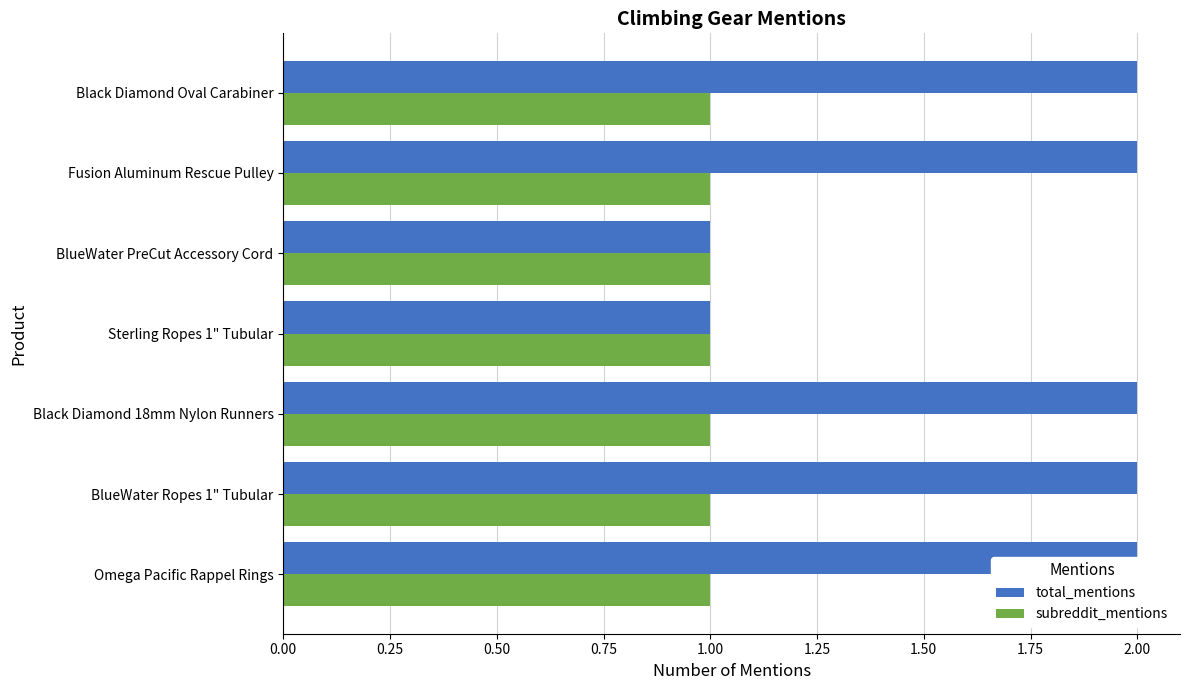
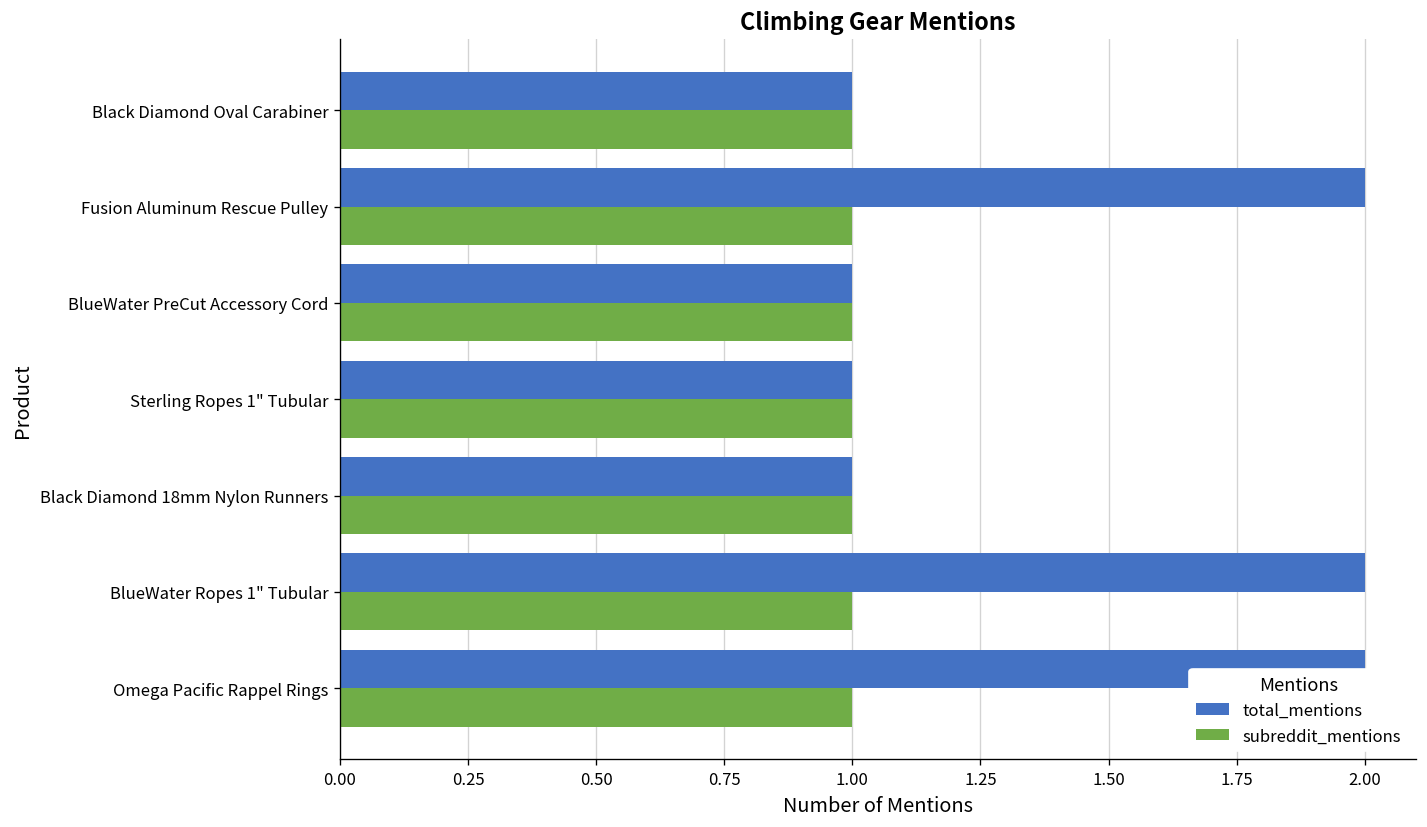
total_mentions, Black Diamond Oval Carabiner: 2 -> 1
total_mentions, Black Diamond 18mm Nylon Runners: 2 -> 1
